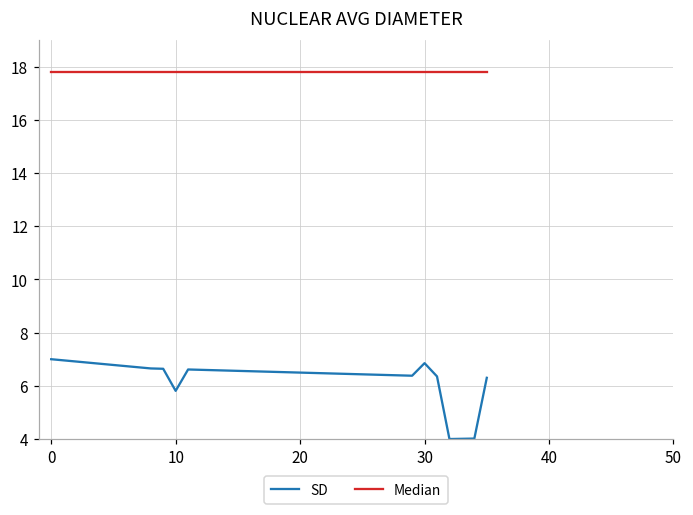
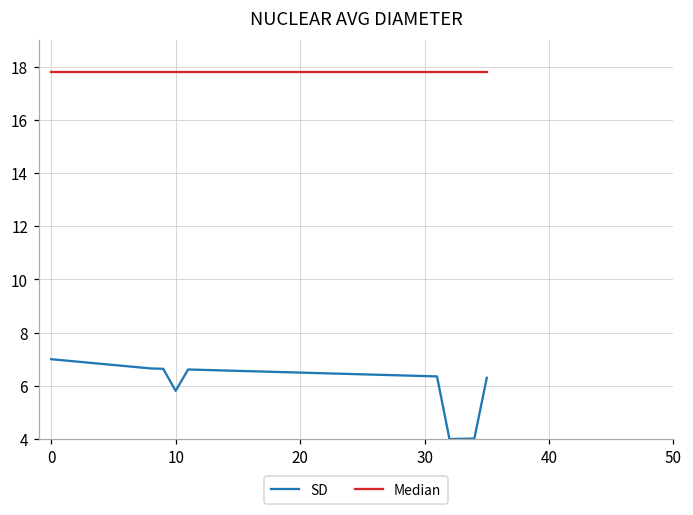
SD, 30: 6.9 -> 6.4
